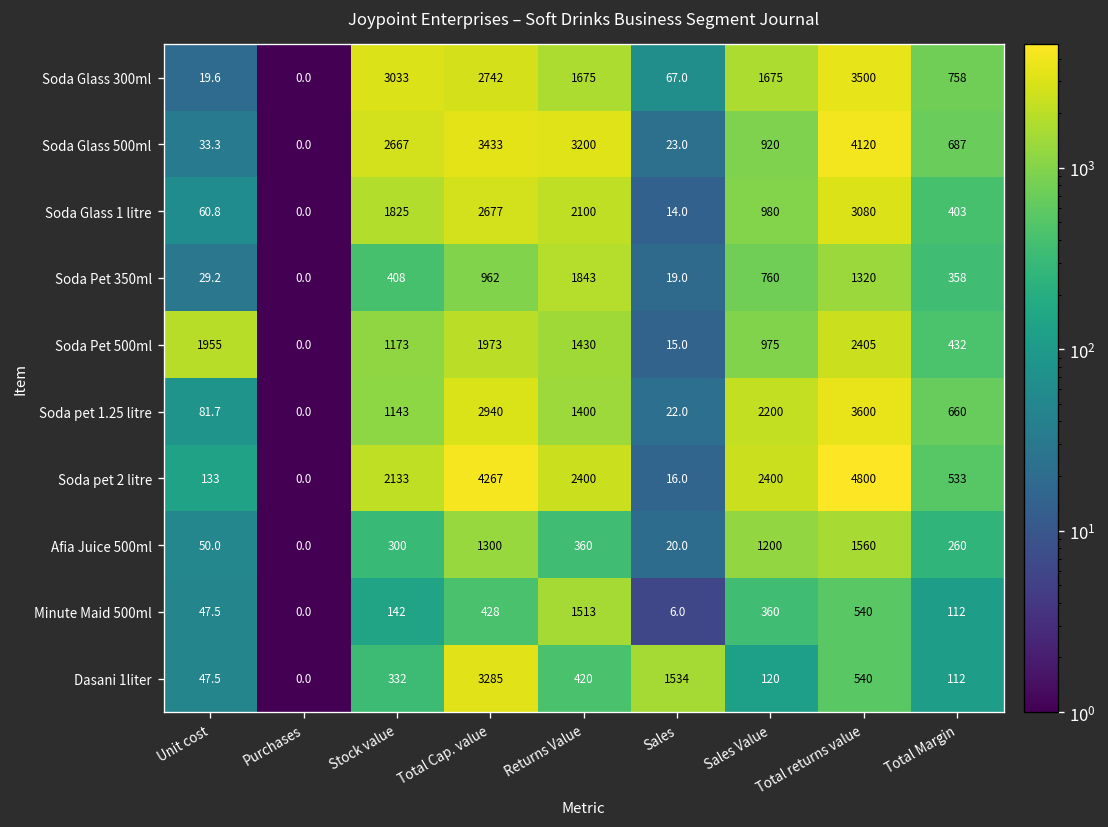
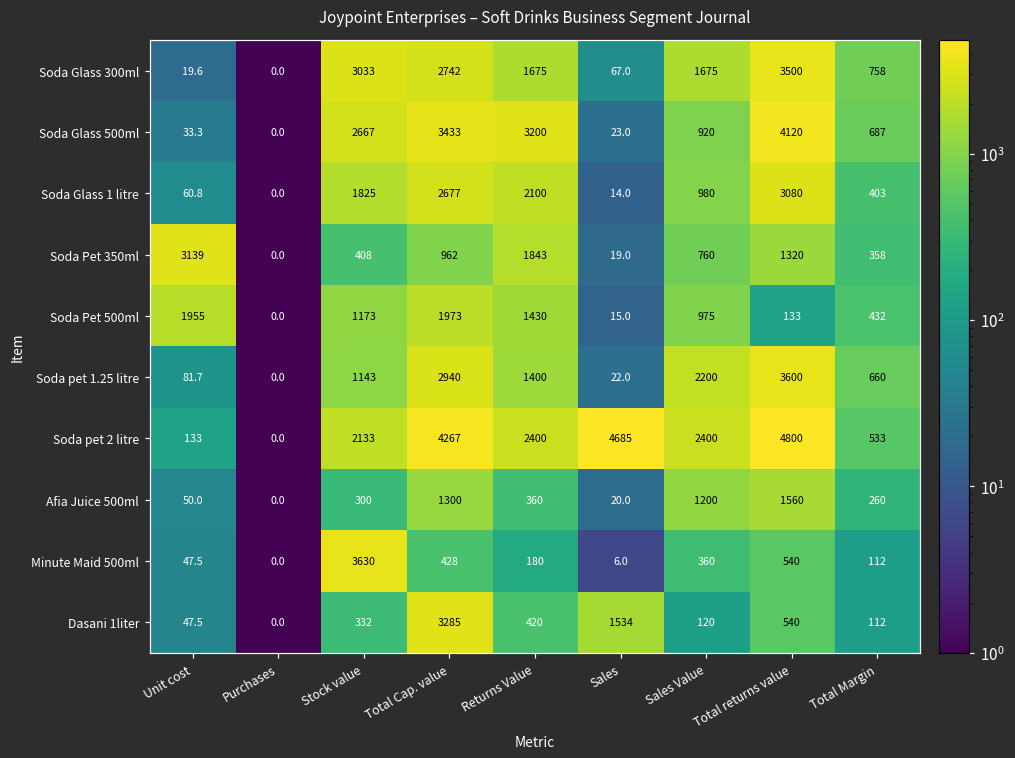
Soda Pet 350ml, Unit cost: 29.2 -> 3139
Soda Pet 500ml, Total returns value: 2405 -> 133
Soda pet 2 litre, Sales: 16.0 -> 4685
Minute Maid 500ml, Stock value: 142 -> 3630
Minute Maid 500ml, Returns Value: 1513 -> 180
